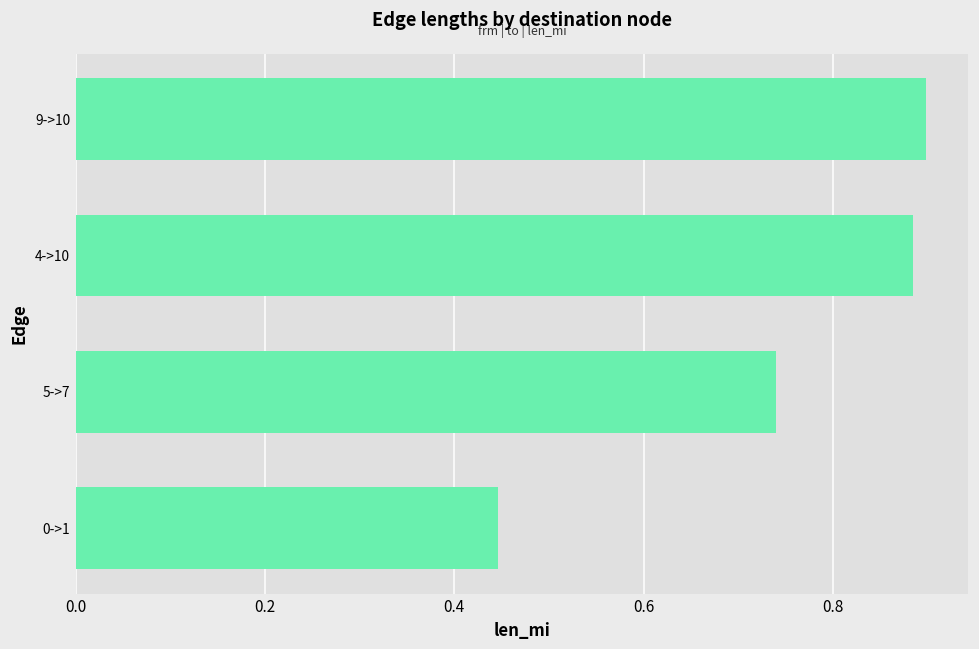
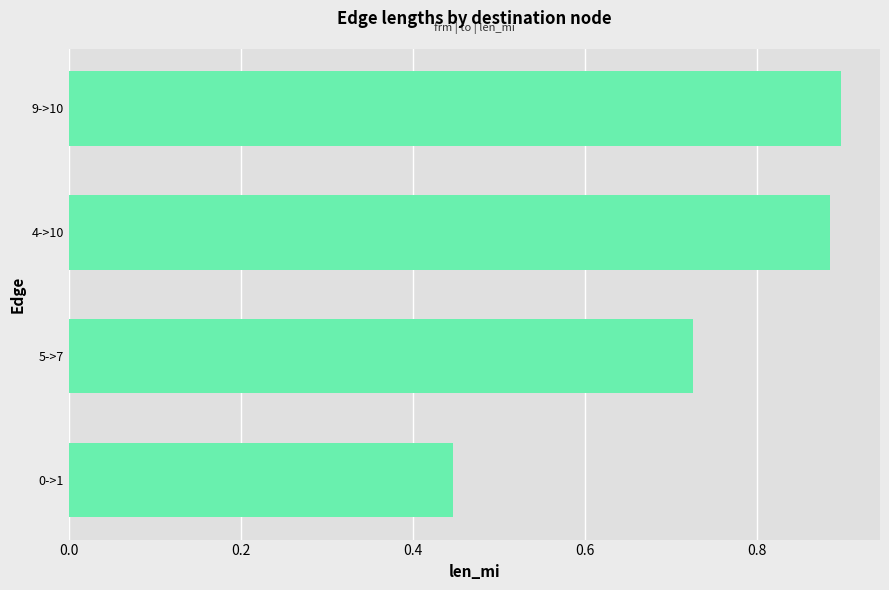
5->7: 0.74 -> 0.73
